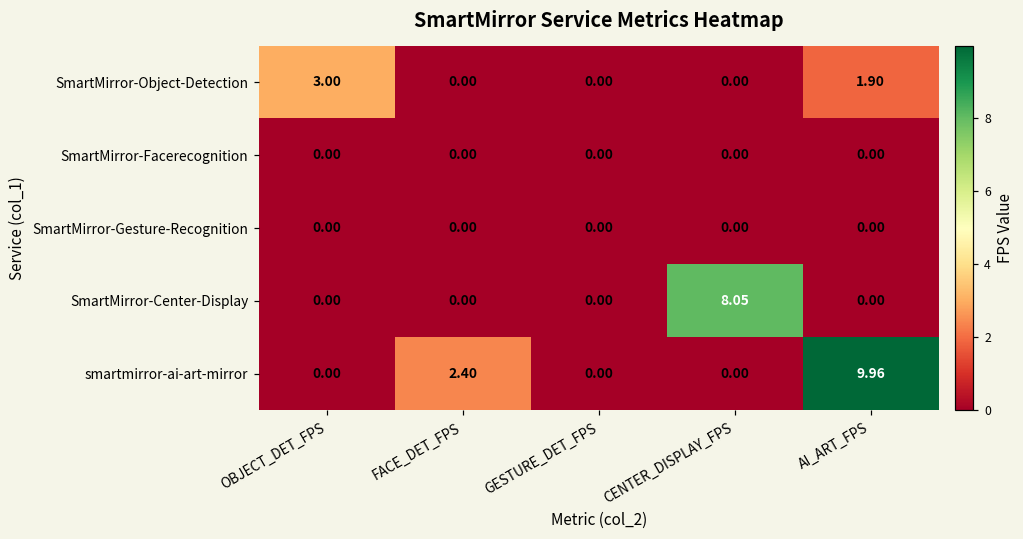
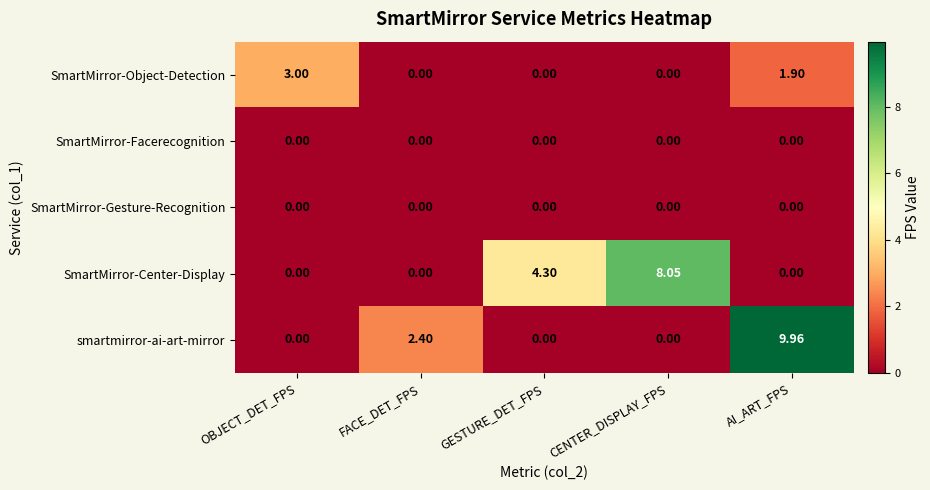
SmartMirror-Center-Display, GESTURE_DET_FPS: 0.00 -> 4.30
